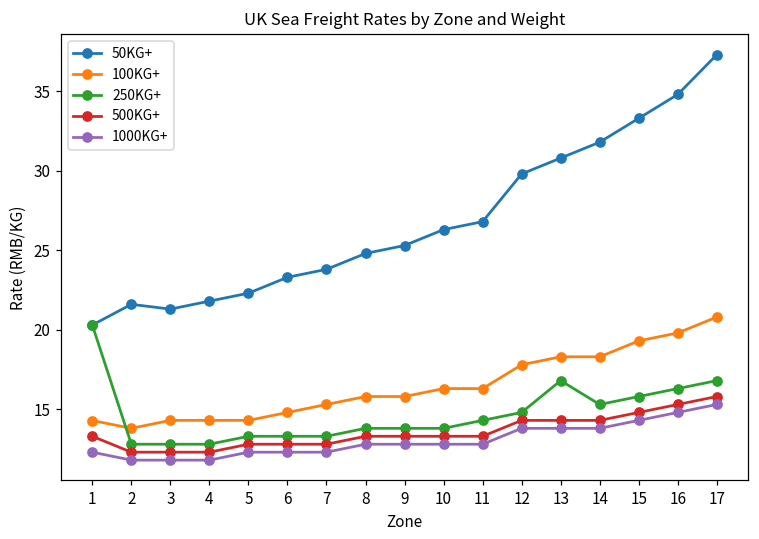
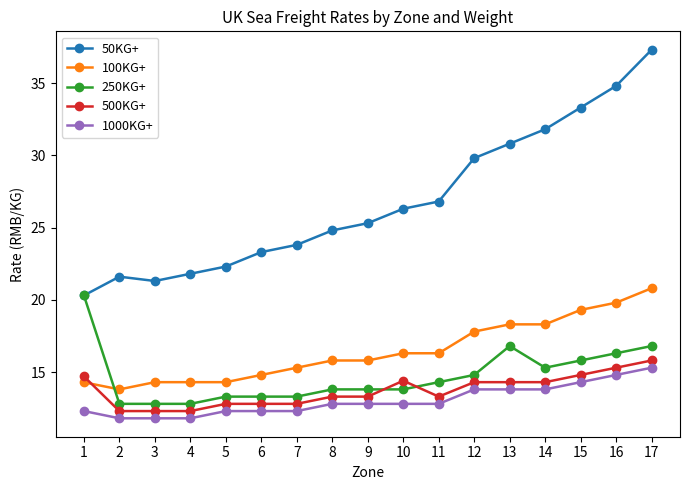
500KG+, 1: 13.3 -> 14.7
500KG+, 10: 13.3 -> 14.4
